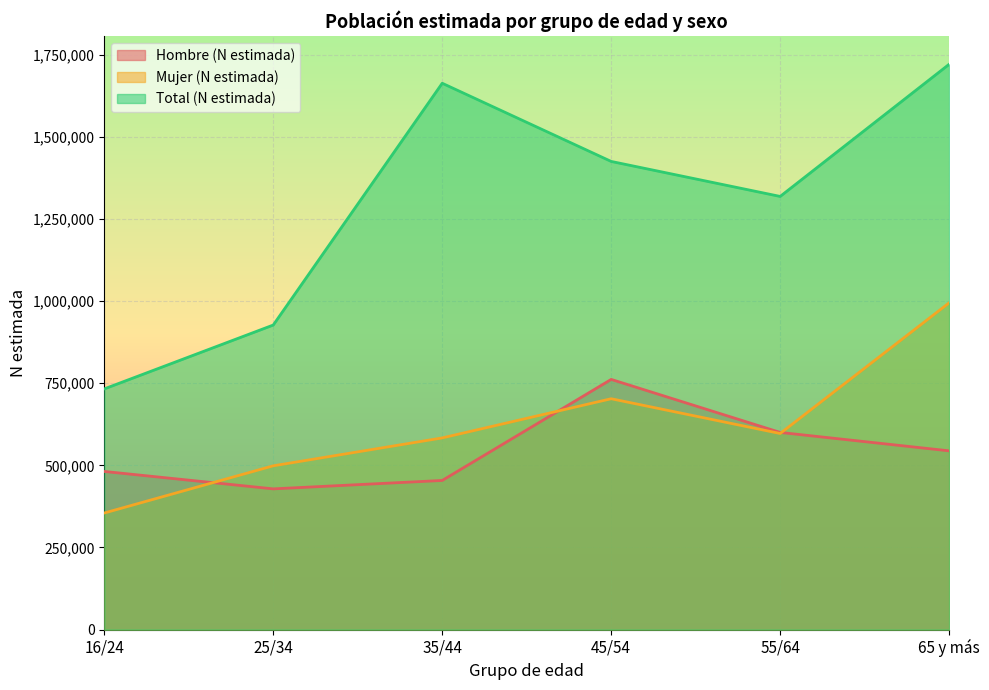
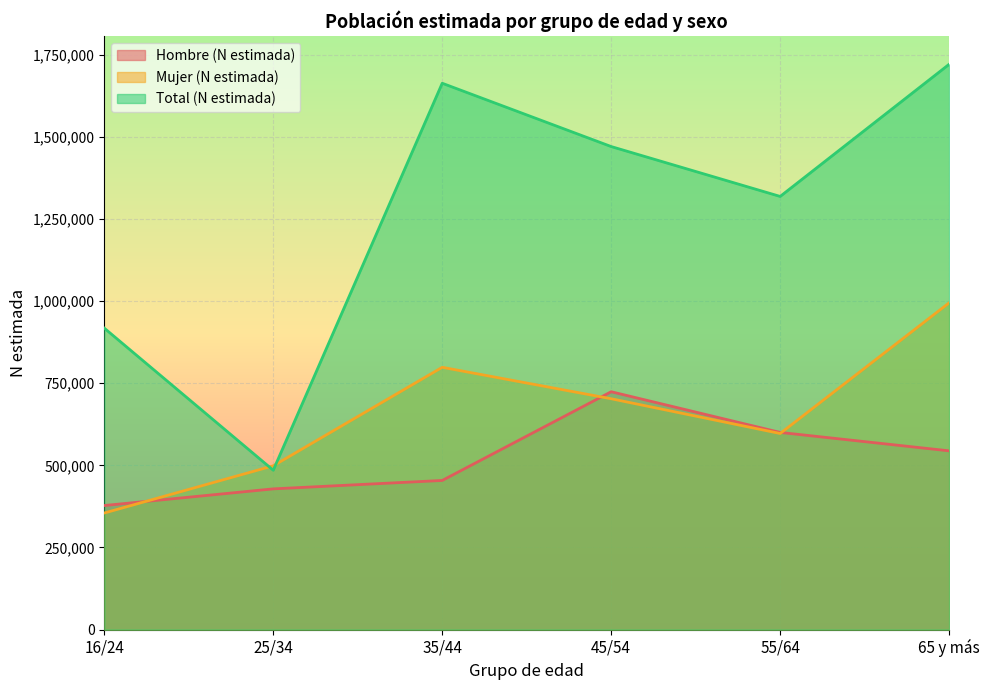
Hombre (N estimada), 16/24: 480,000 -> 380,000
Total (N estimada), 16/24: 730,000 -> 920,000
Total (N estimada), 25/34: 930,000 -> 490,000
Mujer (N estimada), 35/44: 580,000 -> 800,000
Hombre (N estimada), 45/54: 760,000 -> 720,000
Total (N estimada), 45/54: 1,420,000 -> 1,470,000
